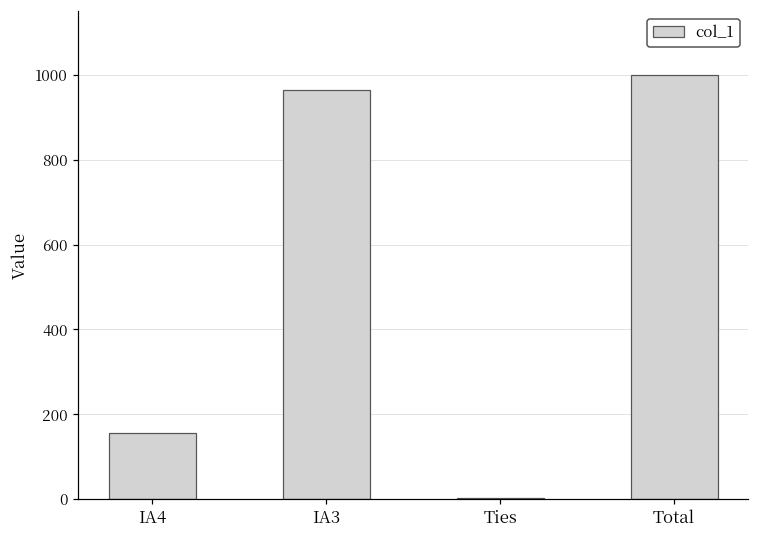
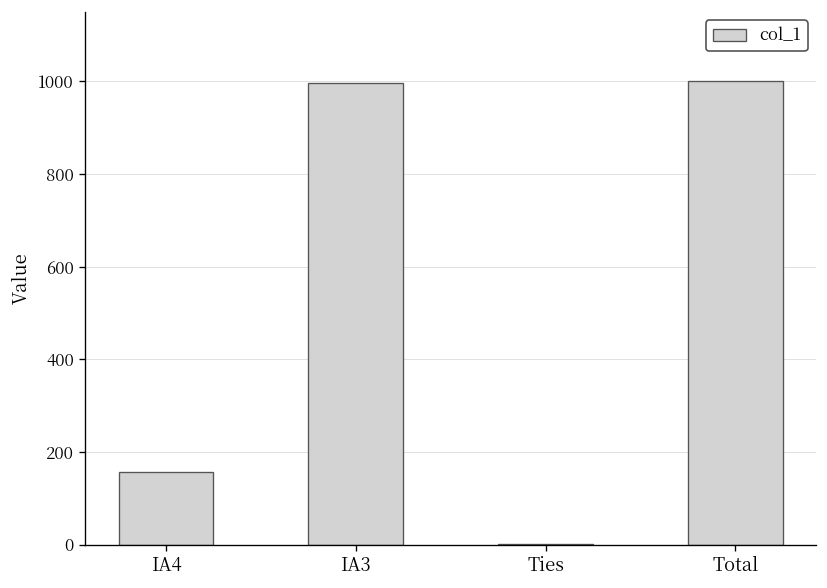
IA3: 960 -> 1000
